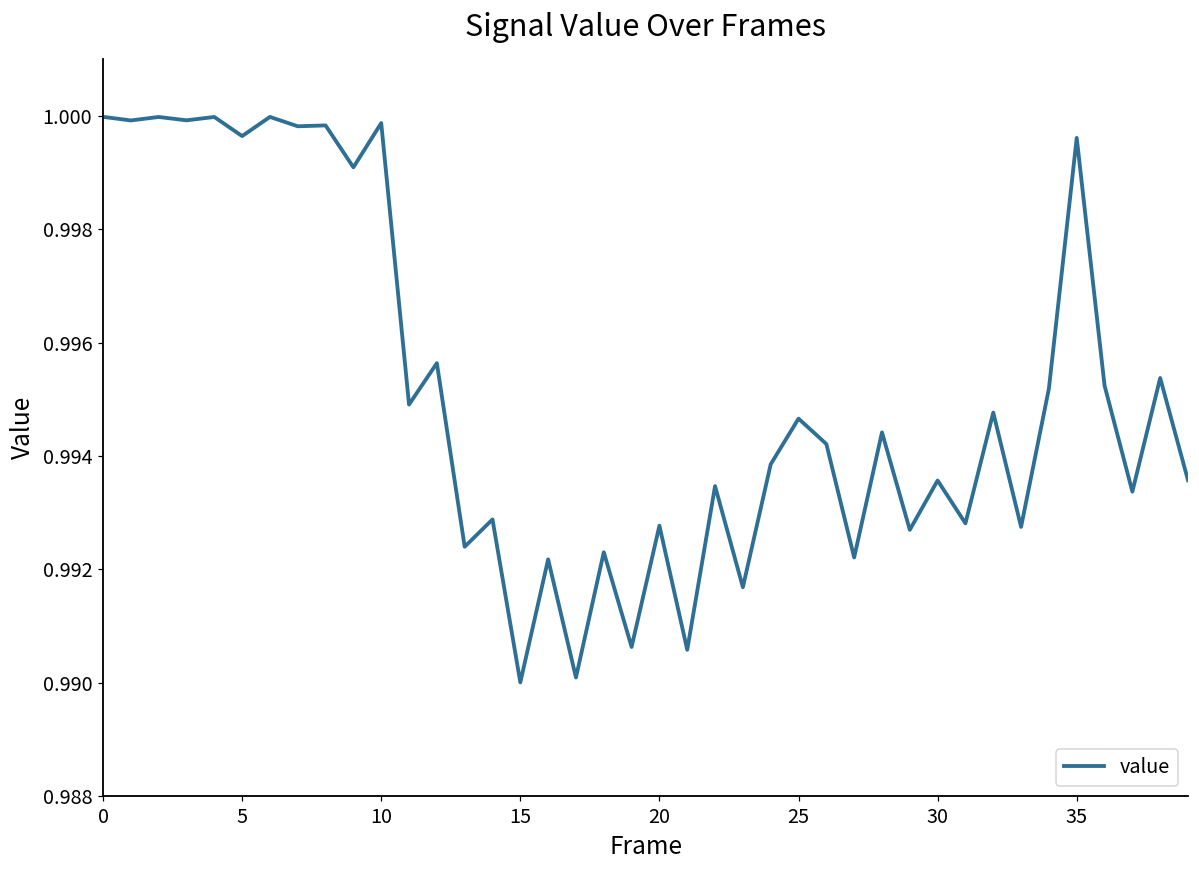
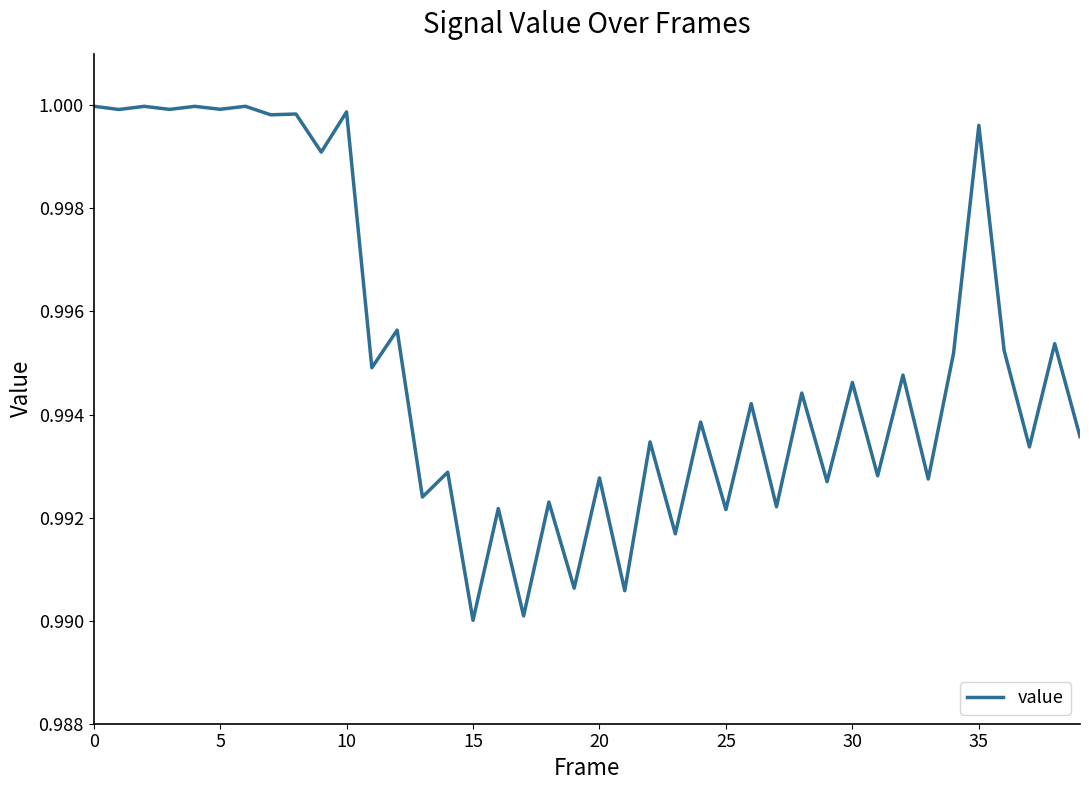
5: 0.9996 -> 0.9999
25: 0.9947 -> 0.9922
30: 0.9936 -> 0.9946
